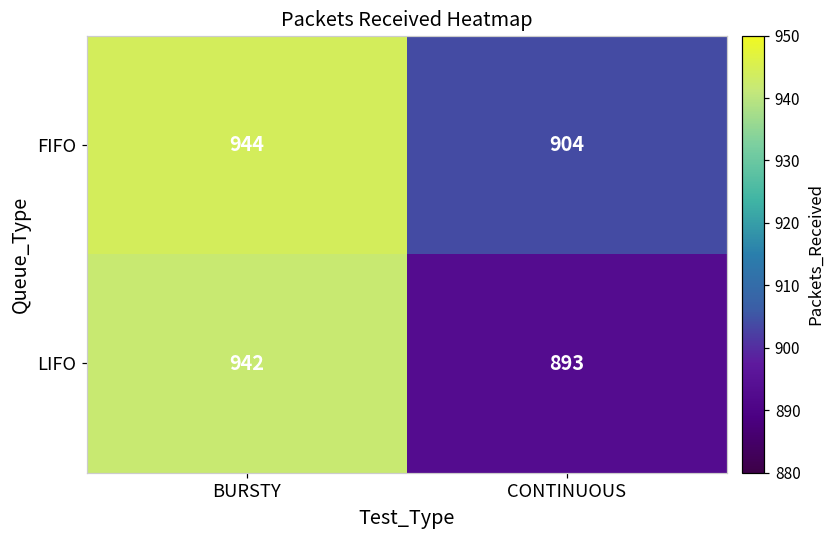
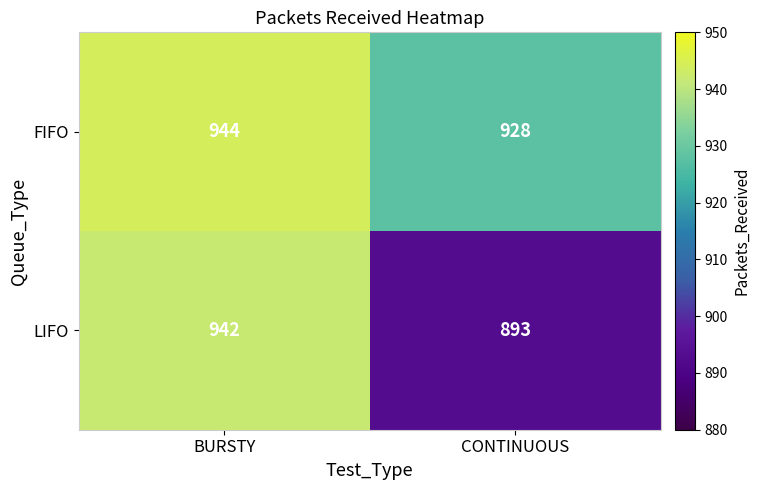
FIFO, CONTINUOUS: 904 -> 928
